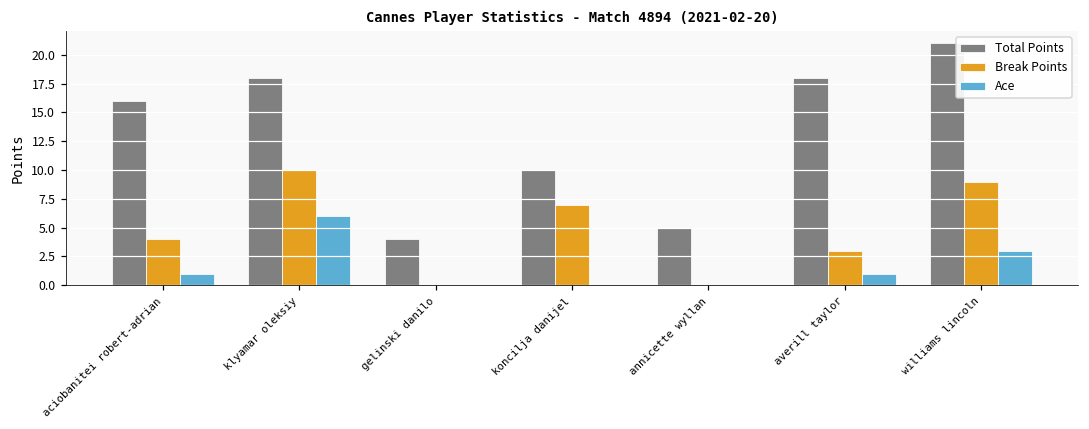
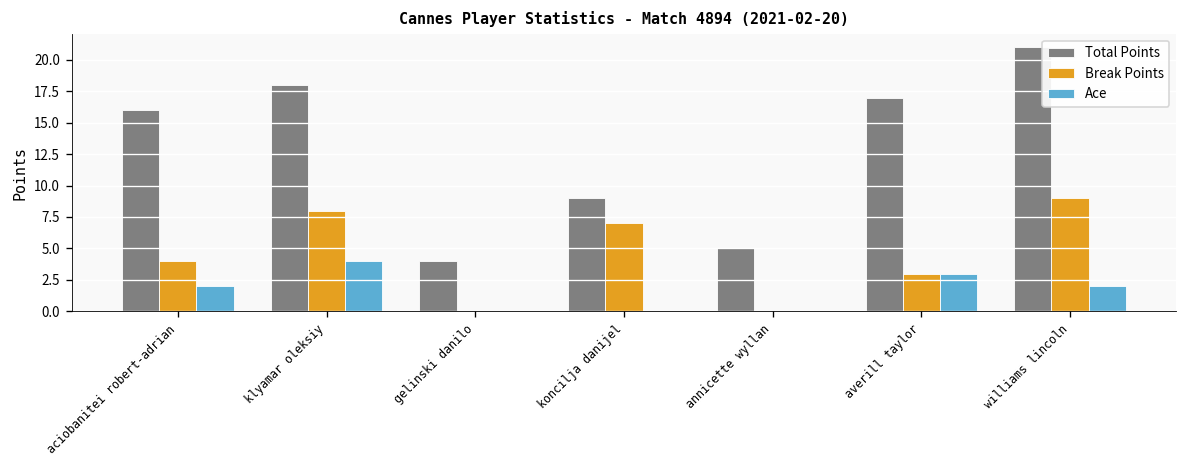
Ace, aciobanitei robert-adrian: 1 -> 2
Break Points, klyamar oleksiy: 10 -> 8
Ace, klyamar oleksiy: 6 -> 4
Total Points, koncilja danijel: 10 -> 9
Total Points, averill taylor: 18 -> 17
Ace, averill taylor: 1 -> 3
Ace, williams lincoln: 3 -> 2
